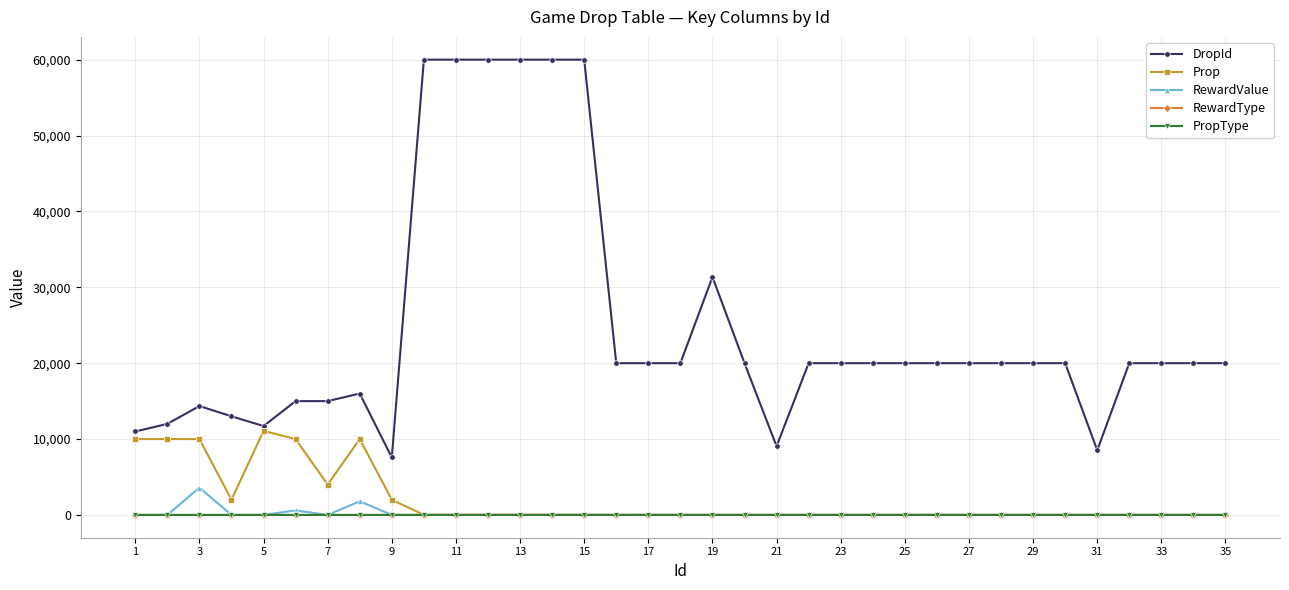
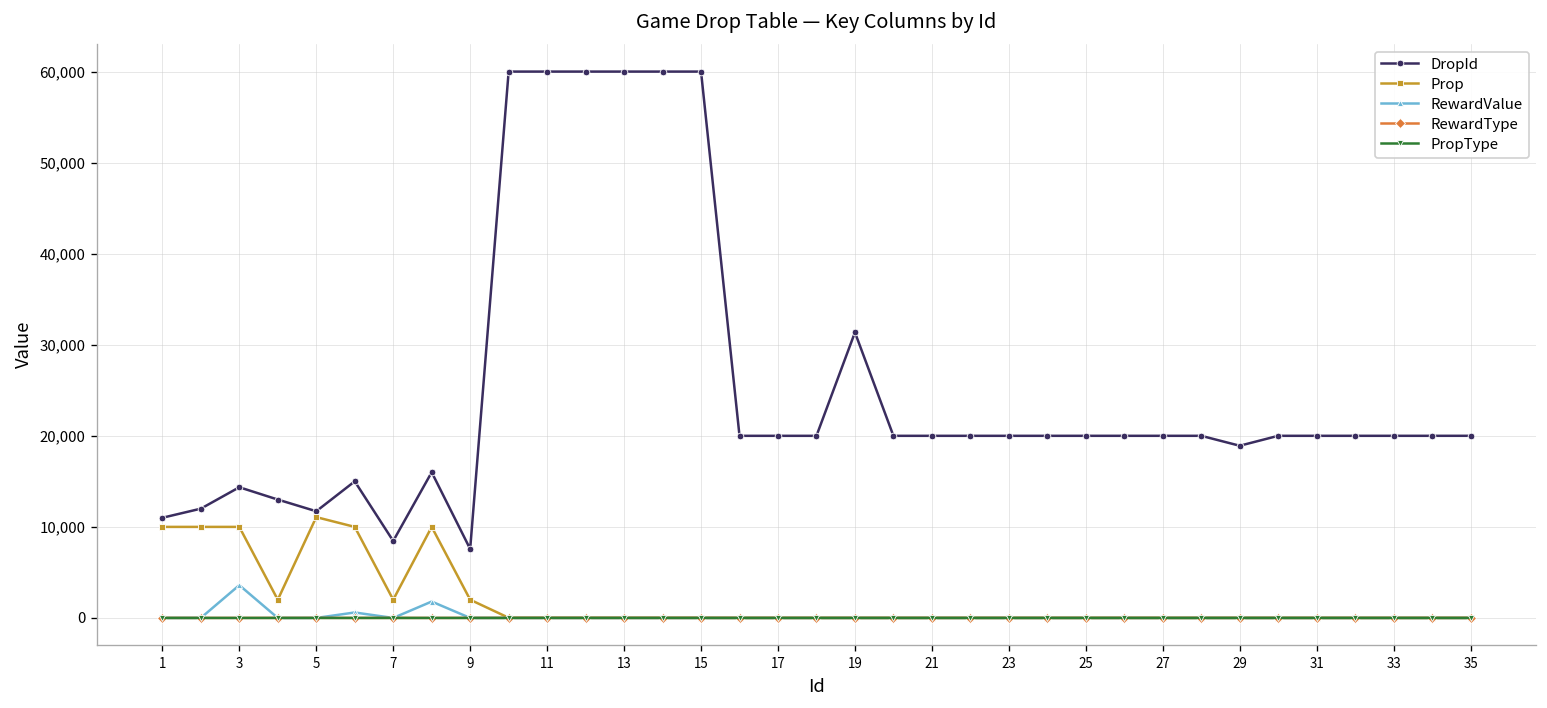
DropId, 7: 15,000 -> 8,000
Prop, 7: 4,000 -> 2,000
DropId, 21: 9,000 -> 20,000
DropId, 29: 20,000 -> 19,000
DropId, 31: 9,000 -> 20,000
